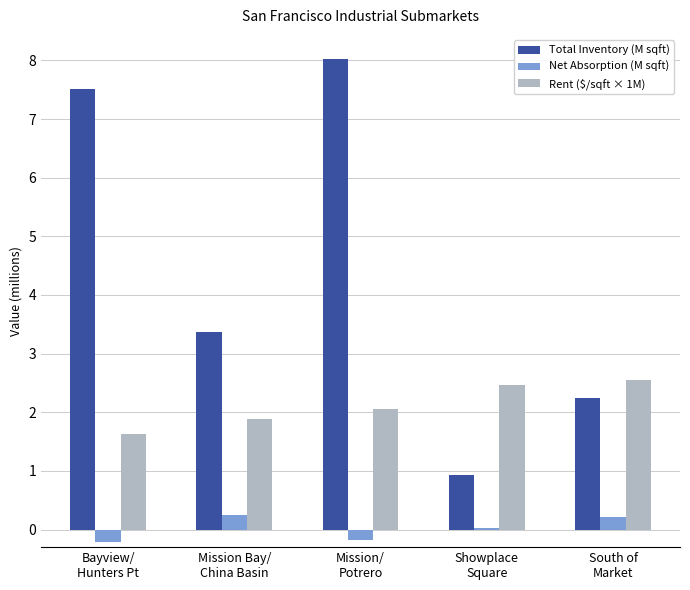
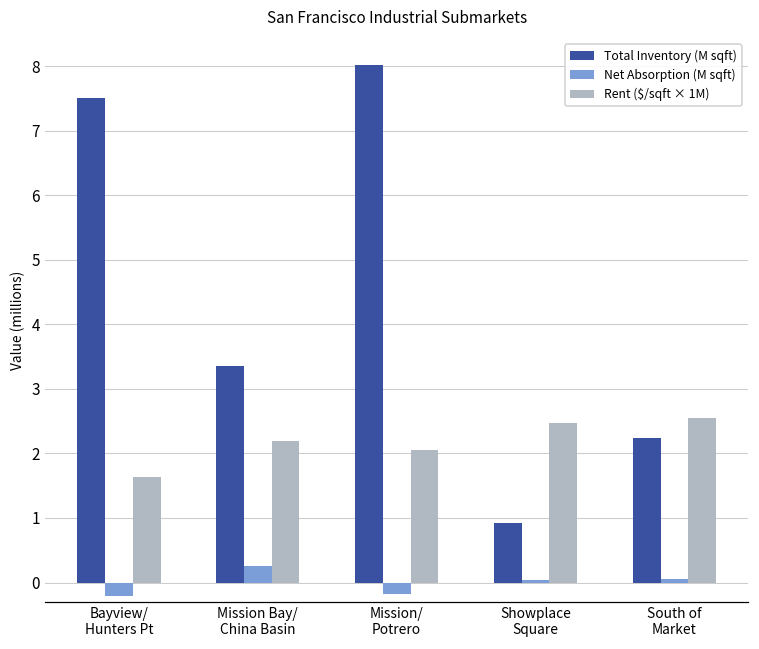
Rent ($/sqft × 1M), Mission Bay/ China Basin: 1.9 -> 2.2
Net Absorption (M sqft), South of Market: 0.2 -> 0.1
